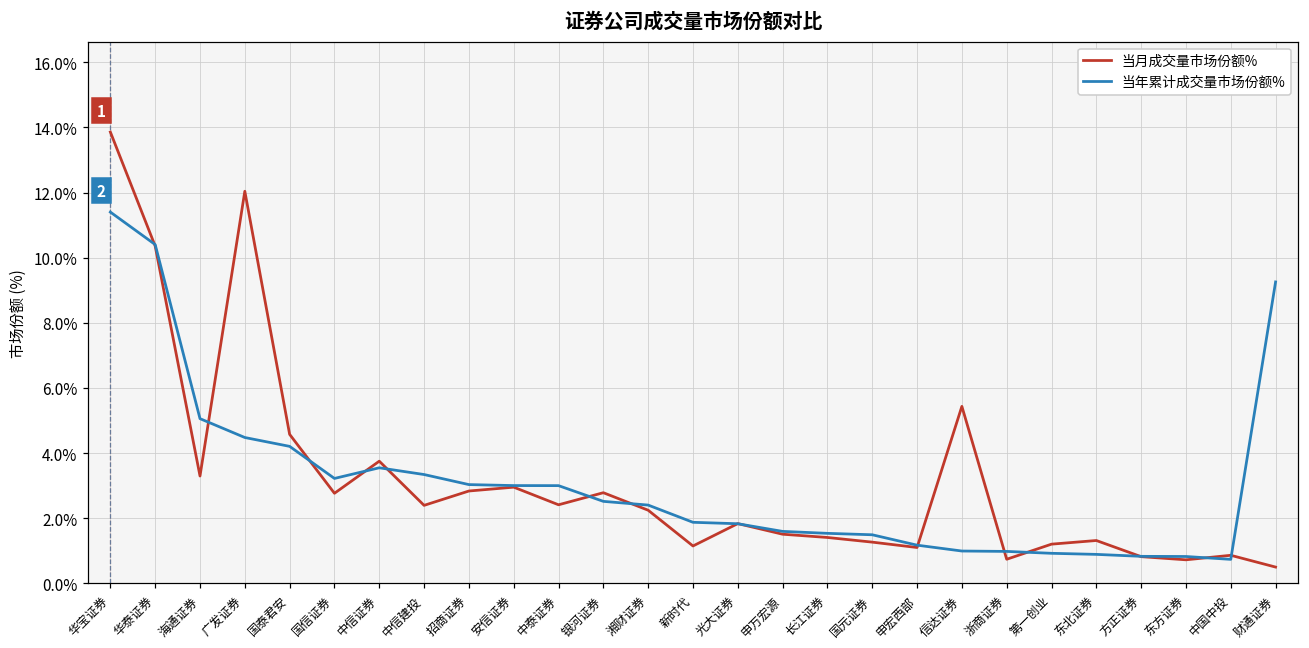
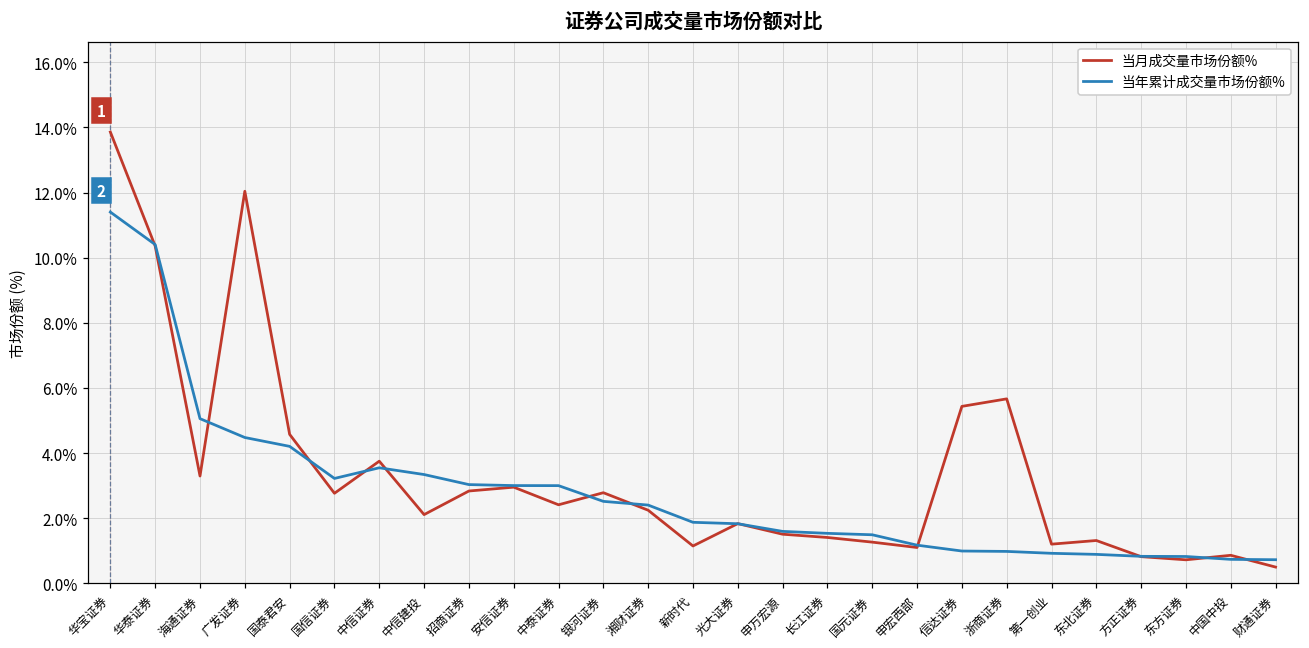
当月成交量市场份额%, 中信建投: 2.4% -> 2.1%
当月成交量市场份额%, 浙商证券: 0.7% -> 5.7%
当年累计成交量市场份额%, 财通证券: 9.3% -> 0.7%
